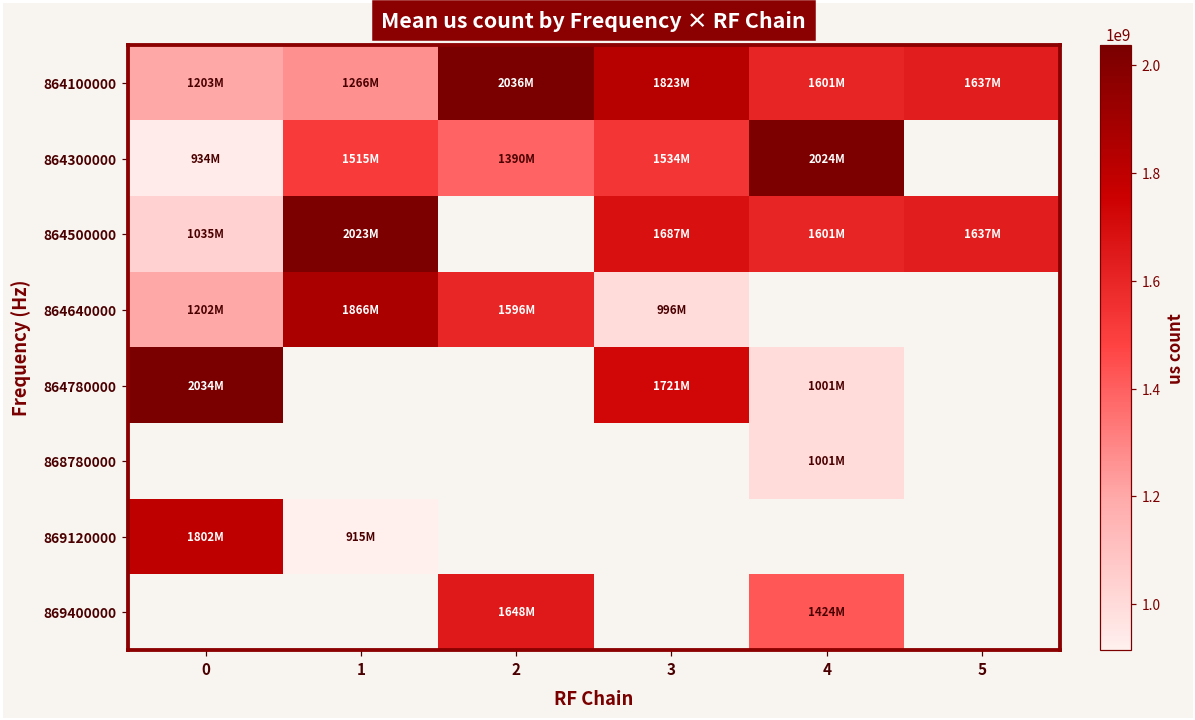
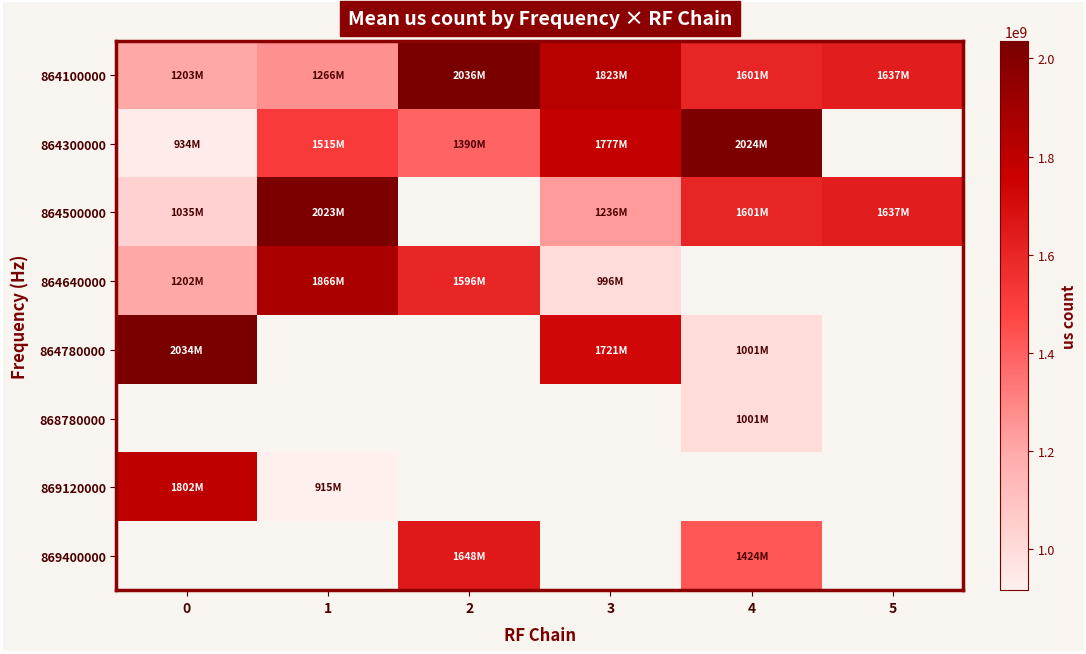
864300000, 3: 1534M -> 1777M
864500000, 3: 1687M -> 1236M
